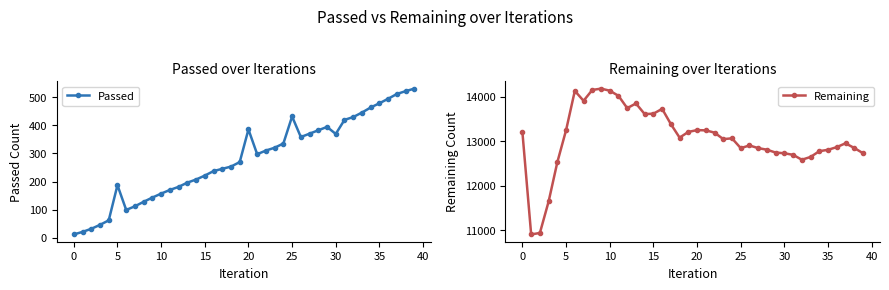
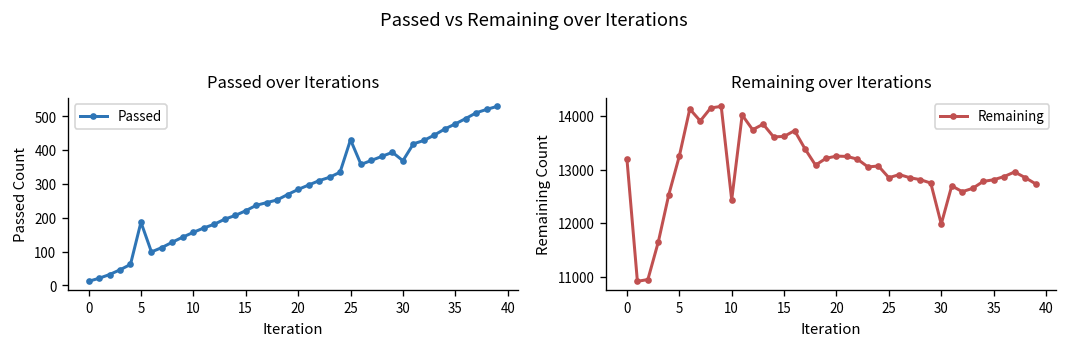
Passed over Iterations, 20: 390 -> 280
Remaining over Iterations, 10: 14100 -> 12400
Remaining over Iterations, 30: 12700 -> 12000
